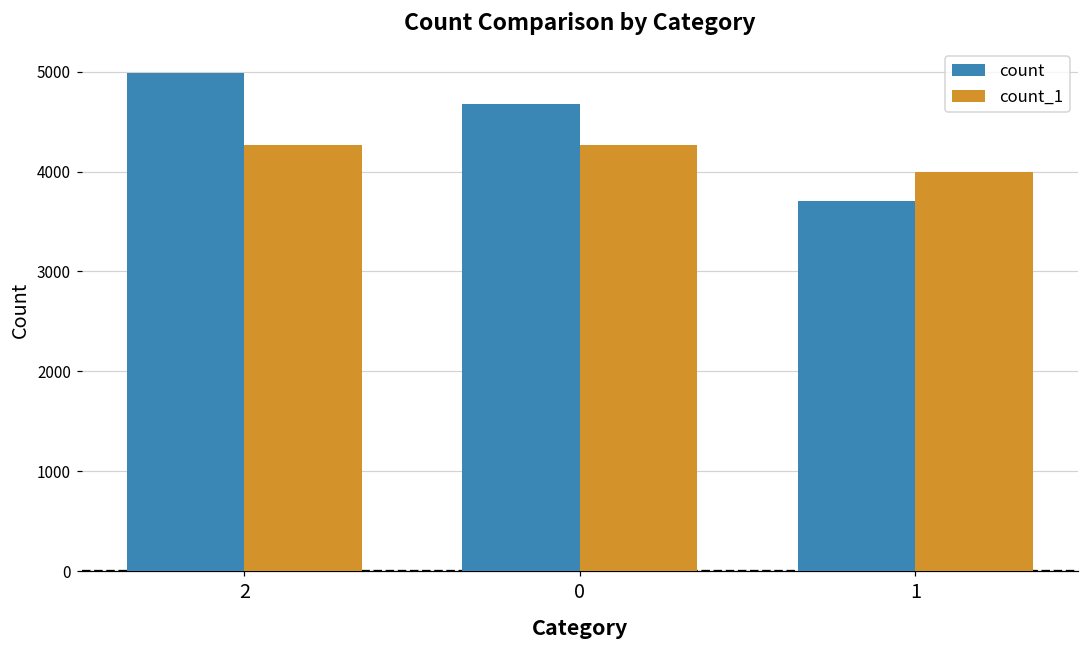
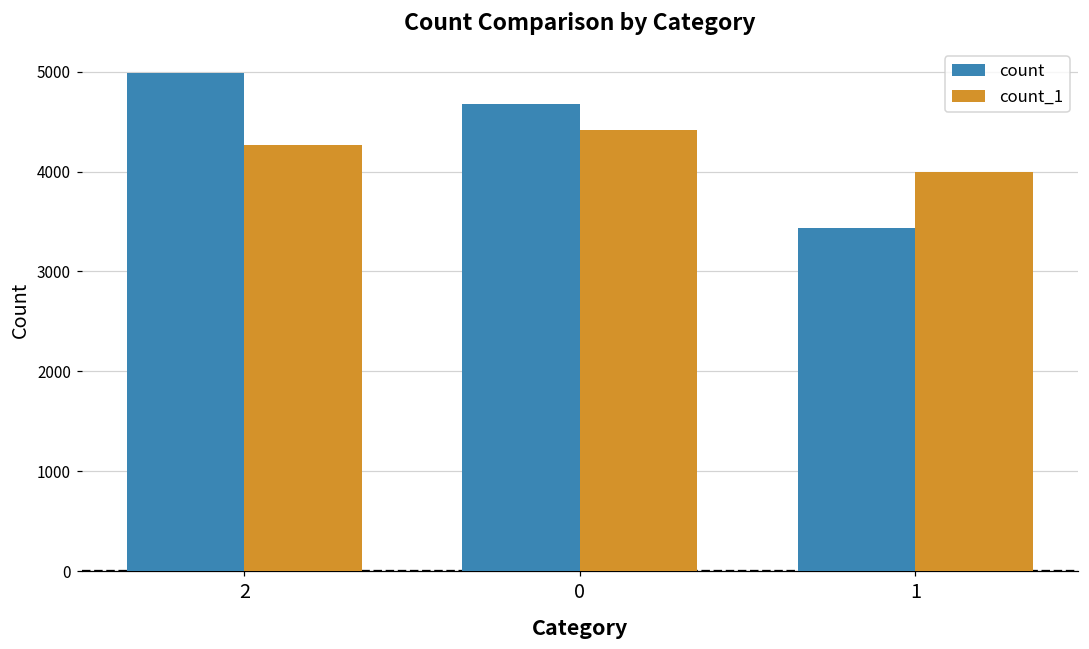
count_1, 0: 4300 -> 4400
count, 1: 3700 -> 3400
